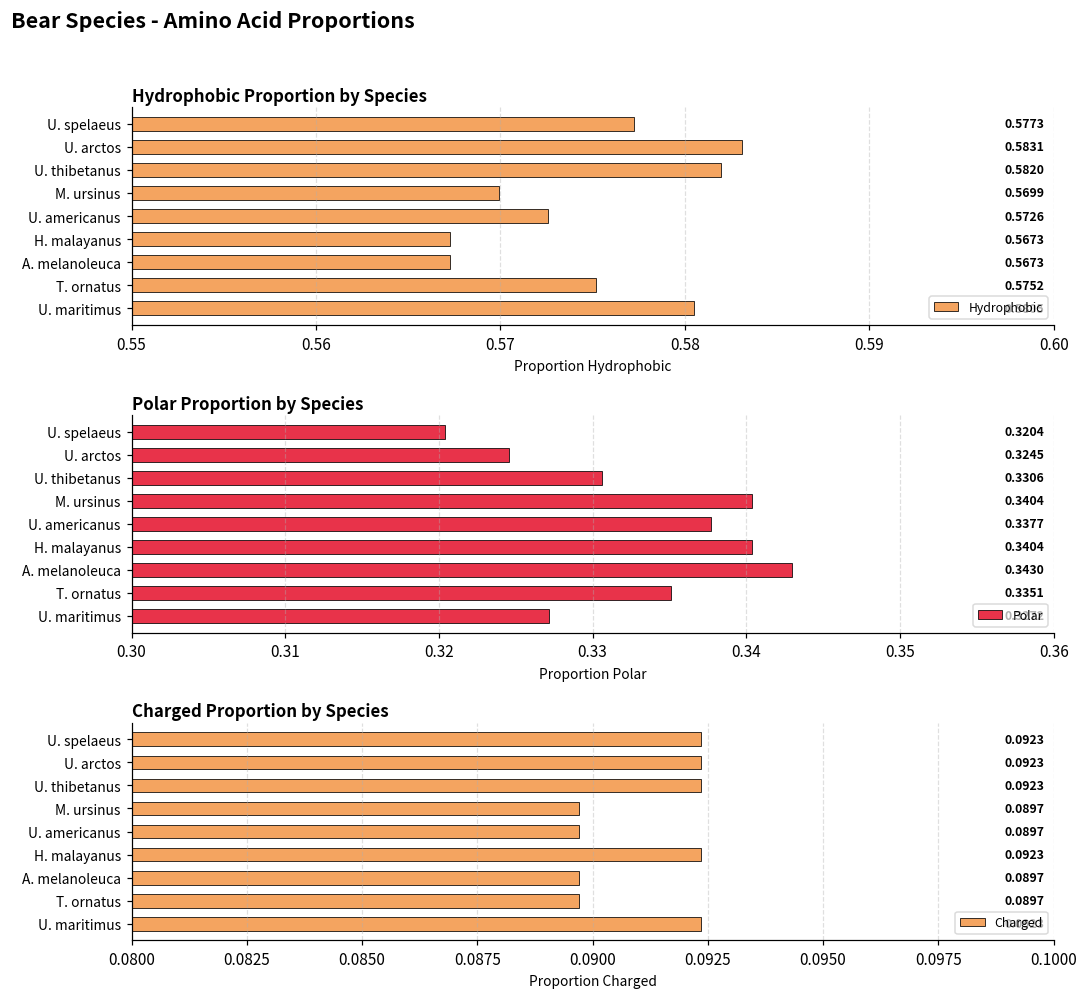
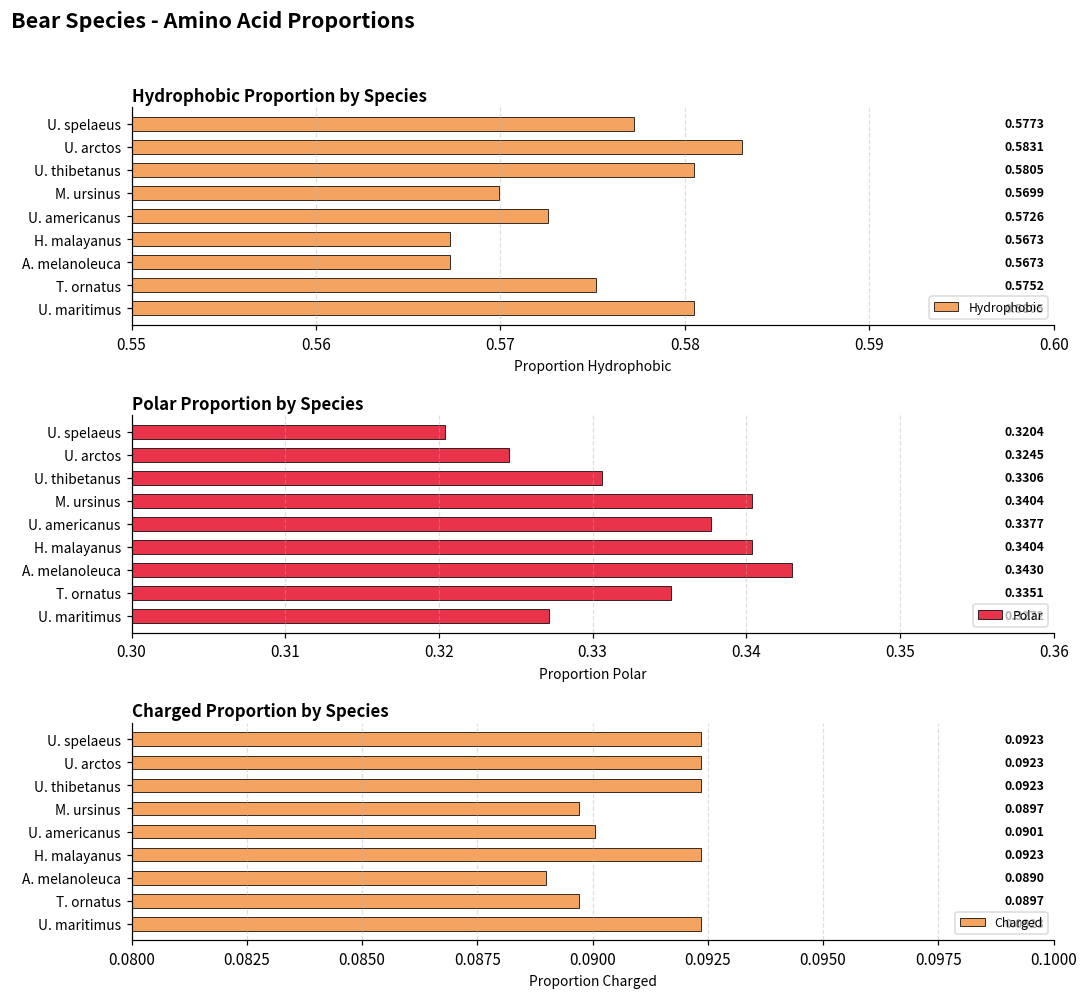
Hydrophobic Proportion by Species, U. thibetanus: 0.5820 -> 0.5805
Charged Proportion by Species, U. americanus: 0.0897 -> 0.0901
Charged Proportion by Species, A. melanoleuca: 0.0897 -> 0.0890
